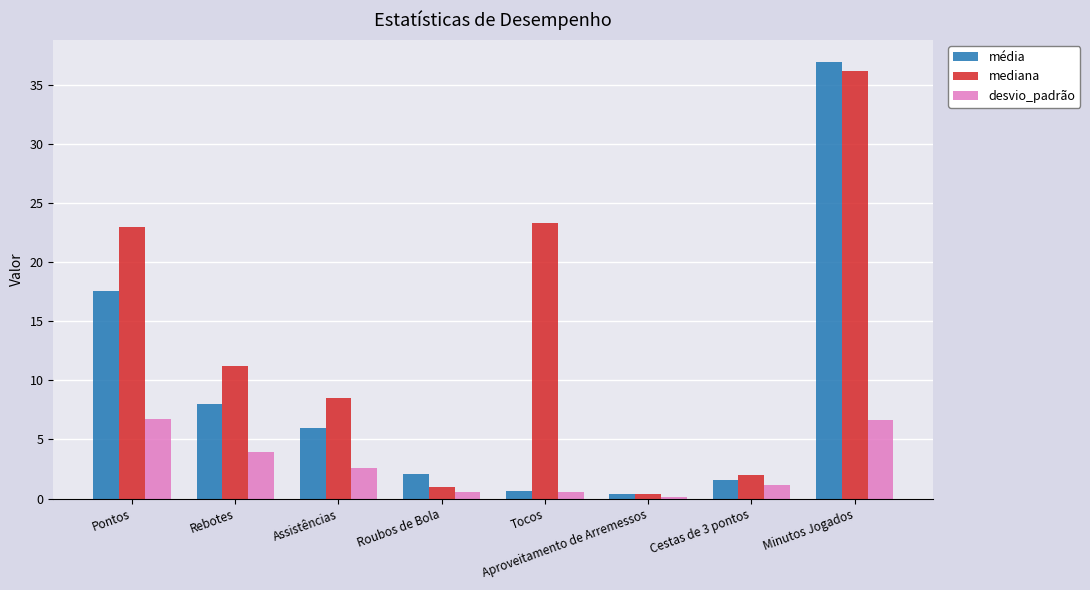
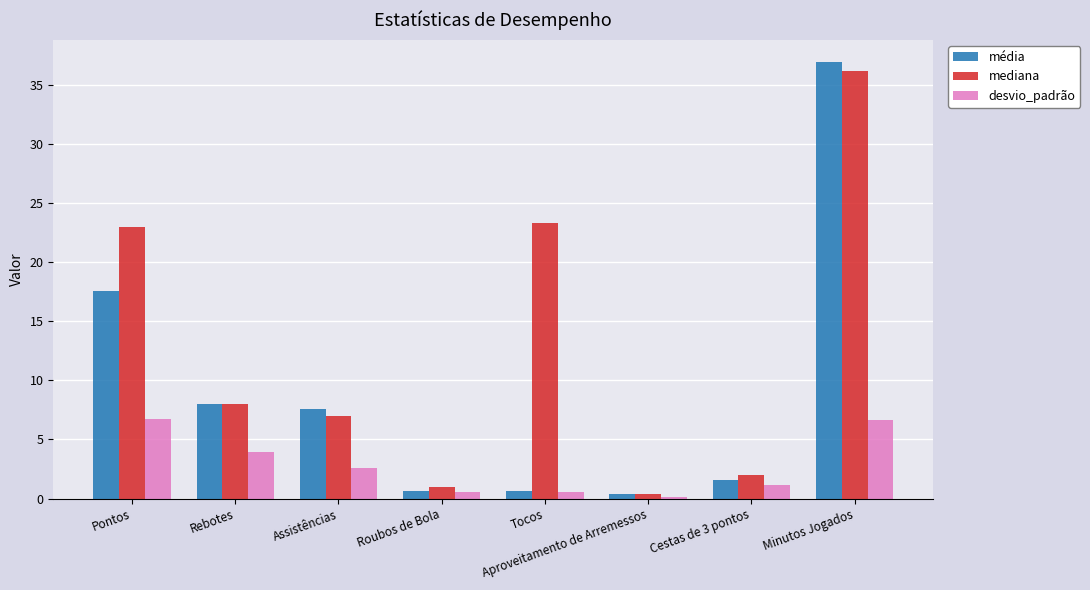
mediana, Rebotes: 11.2 -> 8.0
média, Assistências: 6.0 -> 7.6
mediana, Assistências: 8.5 -> 7.0
média, Roubos de Bola: 2.1 -> 0.6
